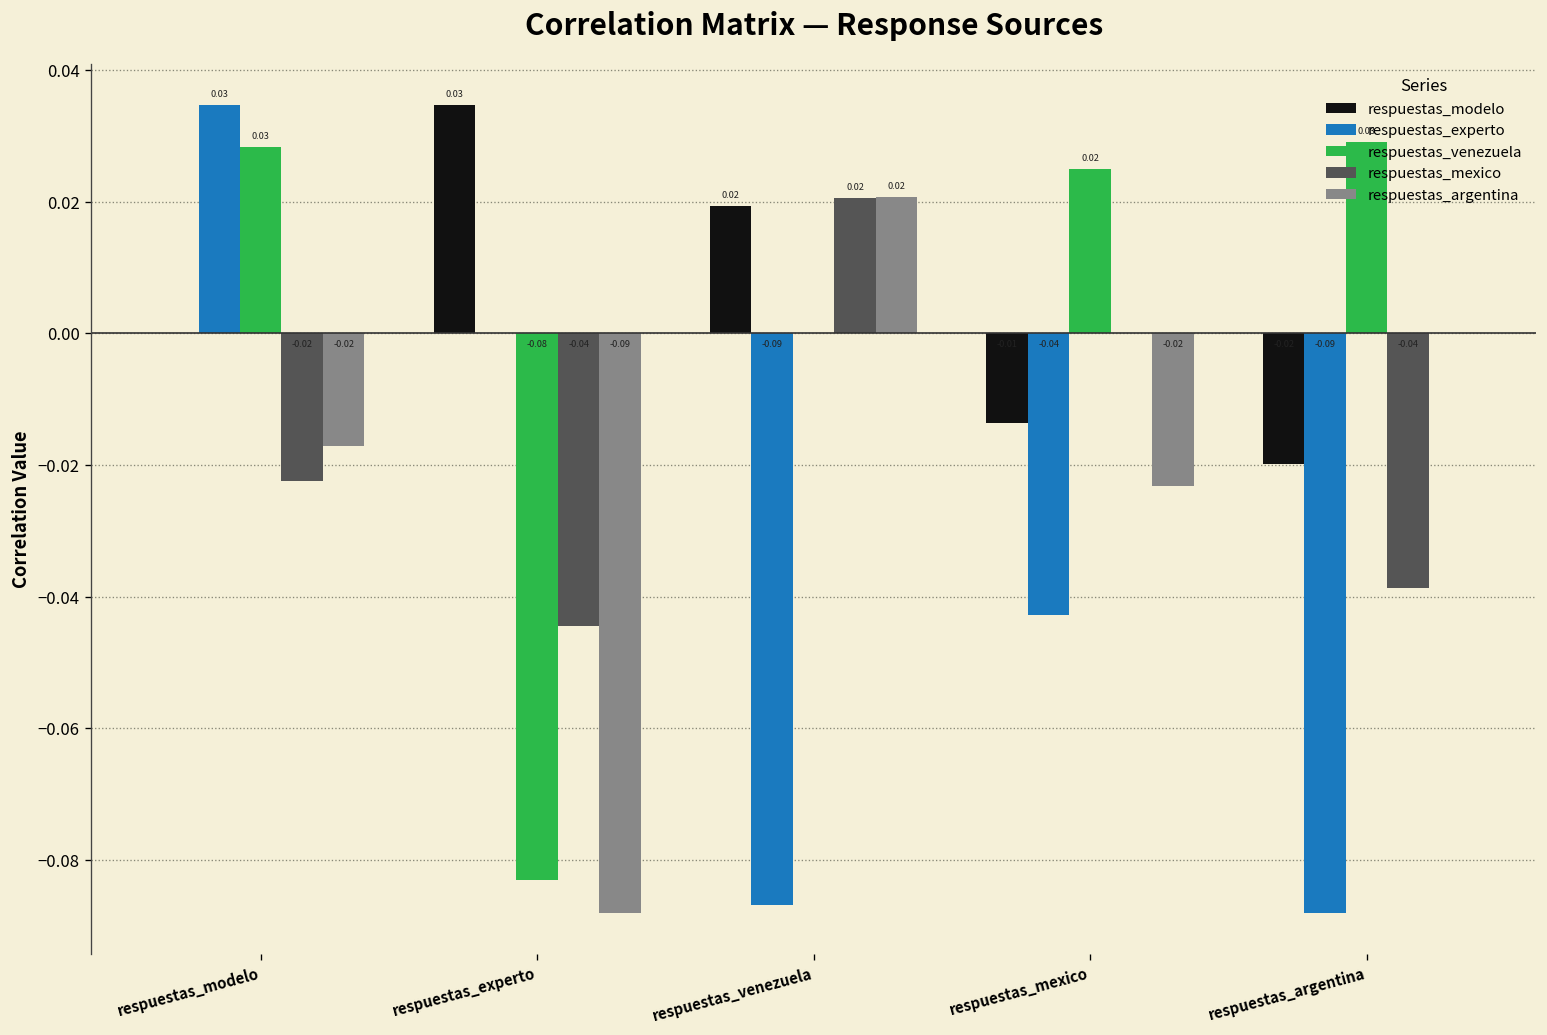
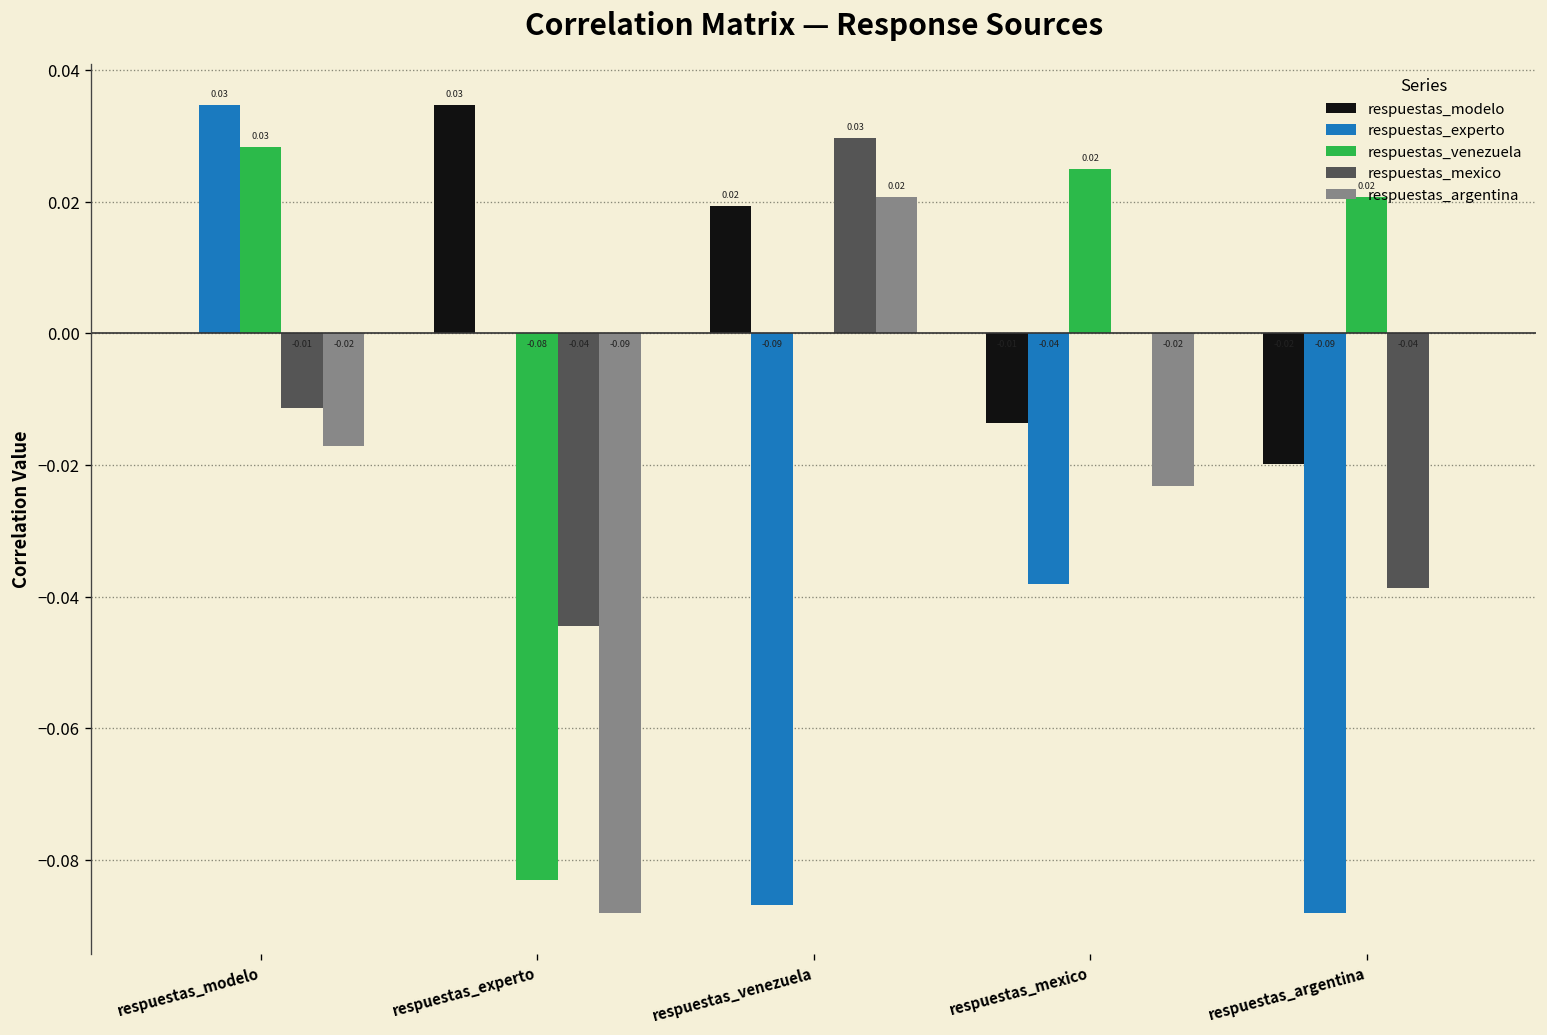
respuestas_mexico, respuestas_modelo: -0.02 -> -0.01
respuestas_mexico, respuestas_venezuela: 0.02 -> 0.03
respuestas_experto, respuestas_mexico: -0.043 -> -0.038
respuestas_venezuela, respuestas_argentina: 0.03 -> 0.02
